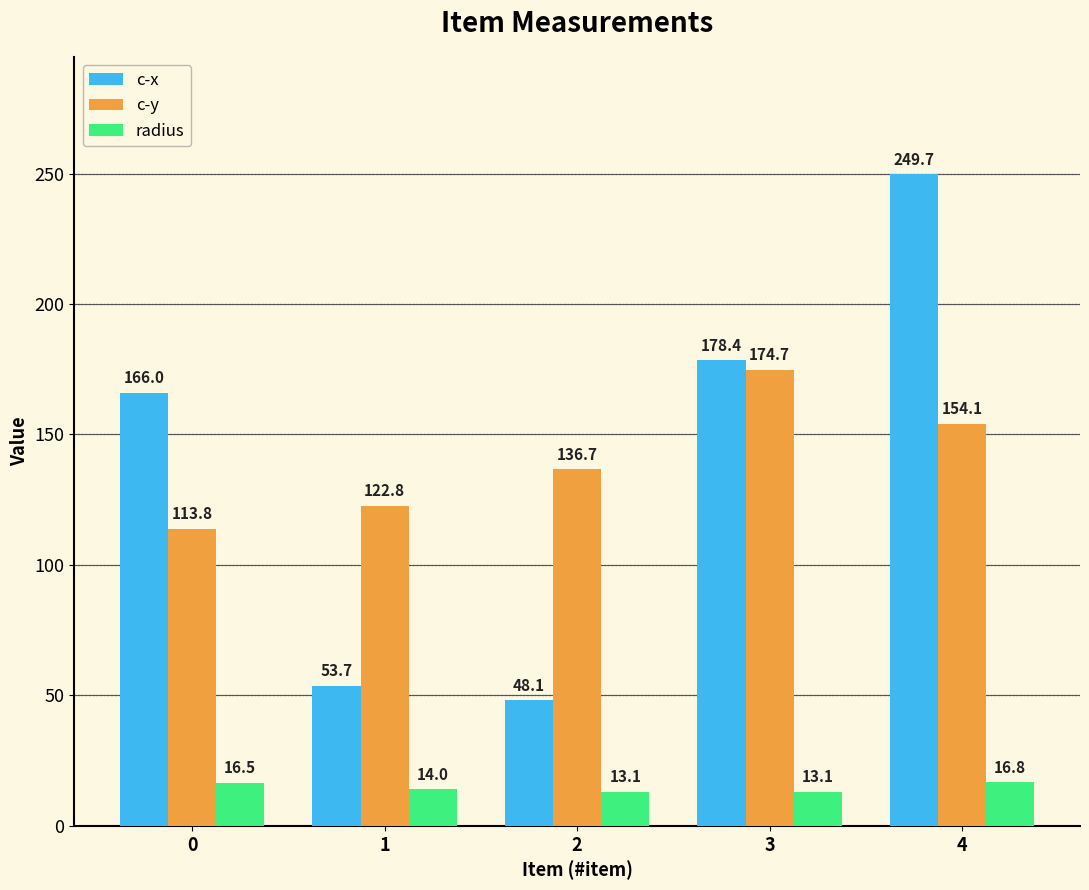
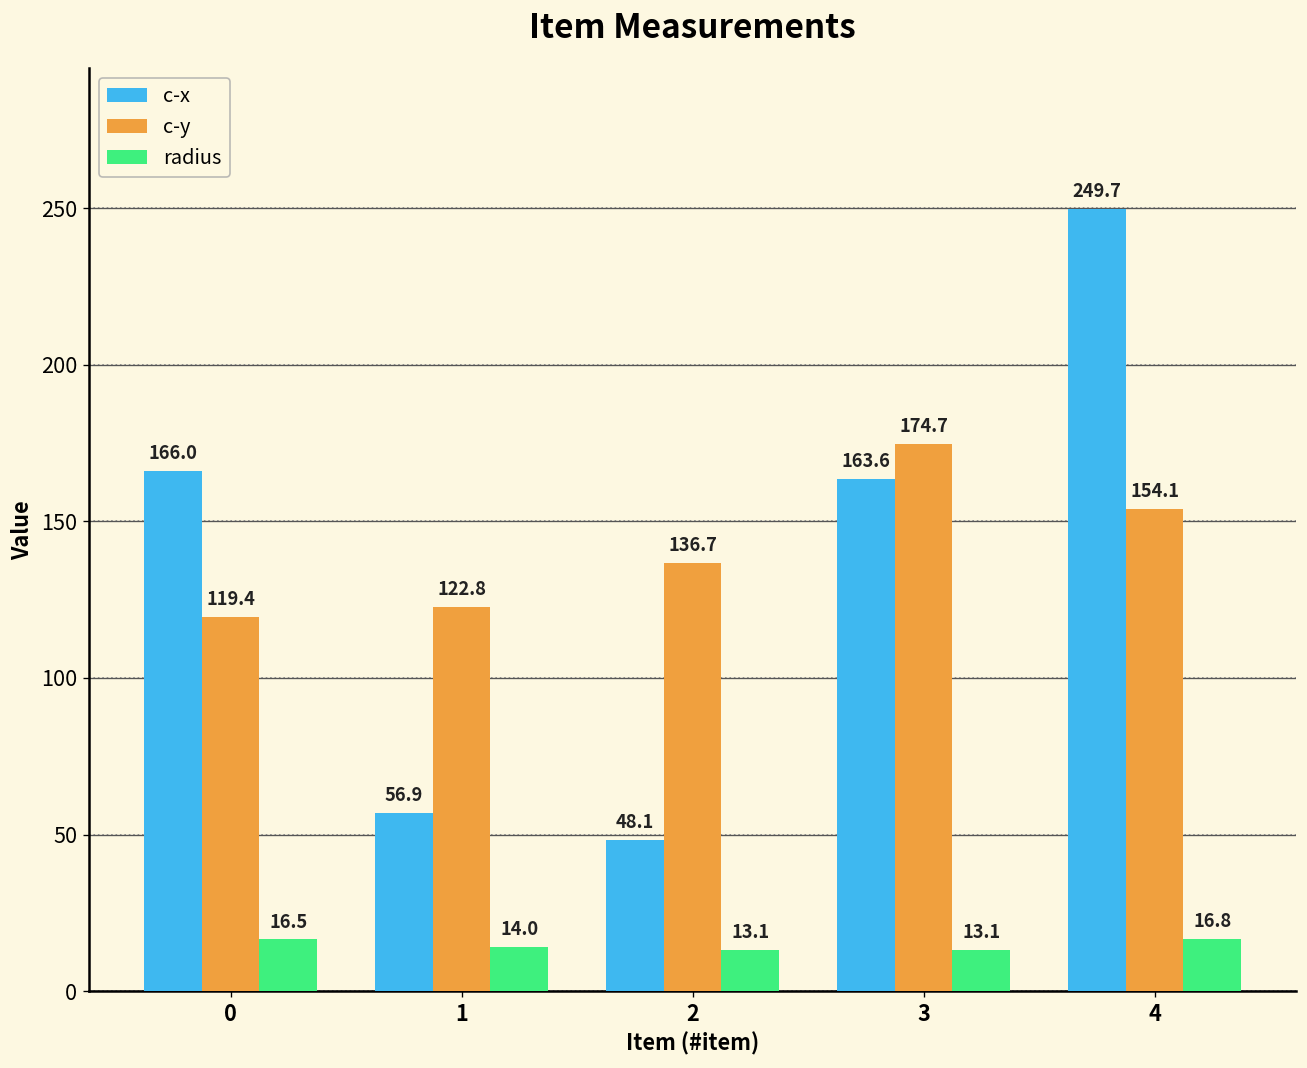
c-y, 0: 113.8 -> 119.4
c-x, 1: 53.7 -> 56.9
c-x, 3: 178.4 -> 163.6
